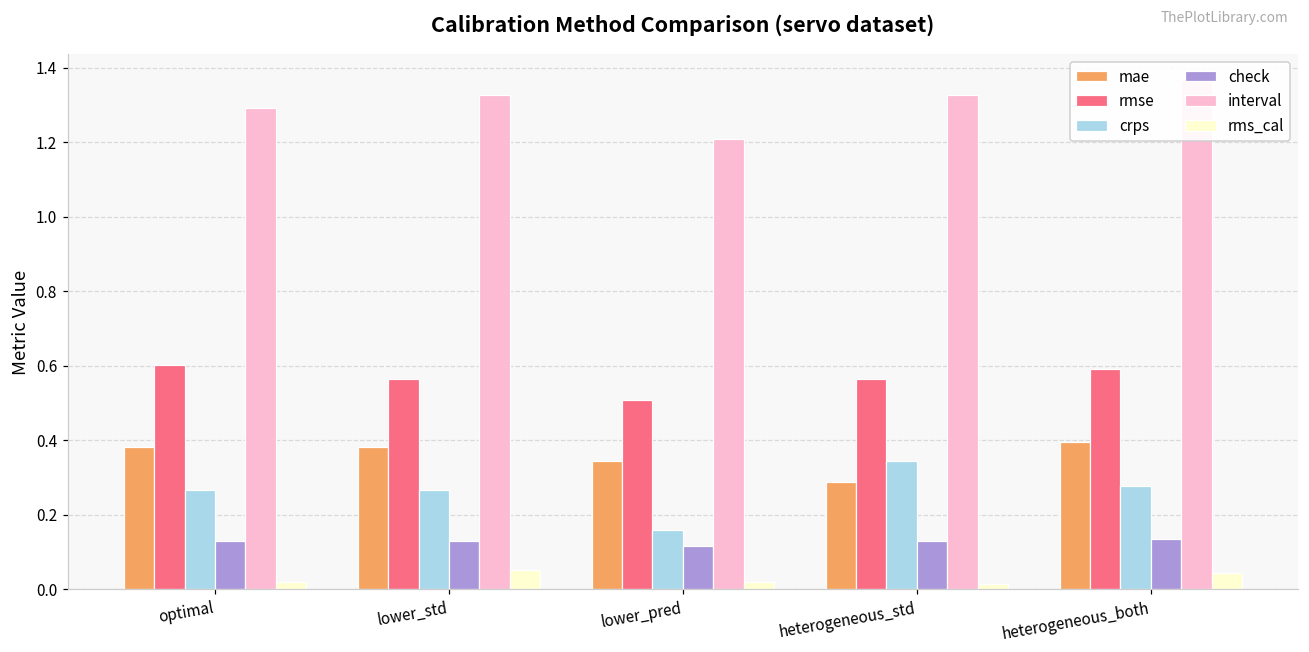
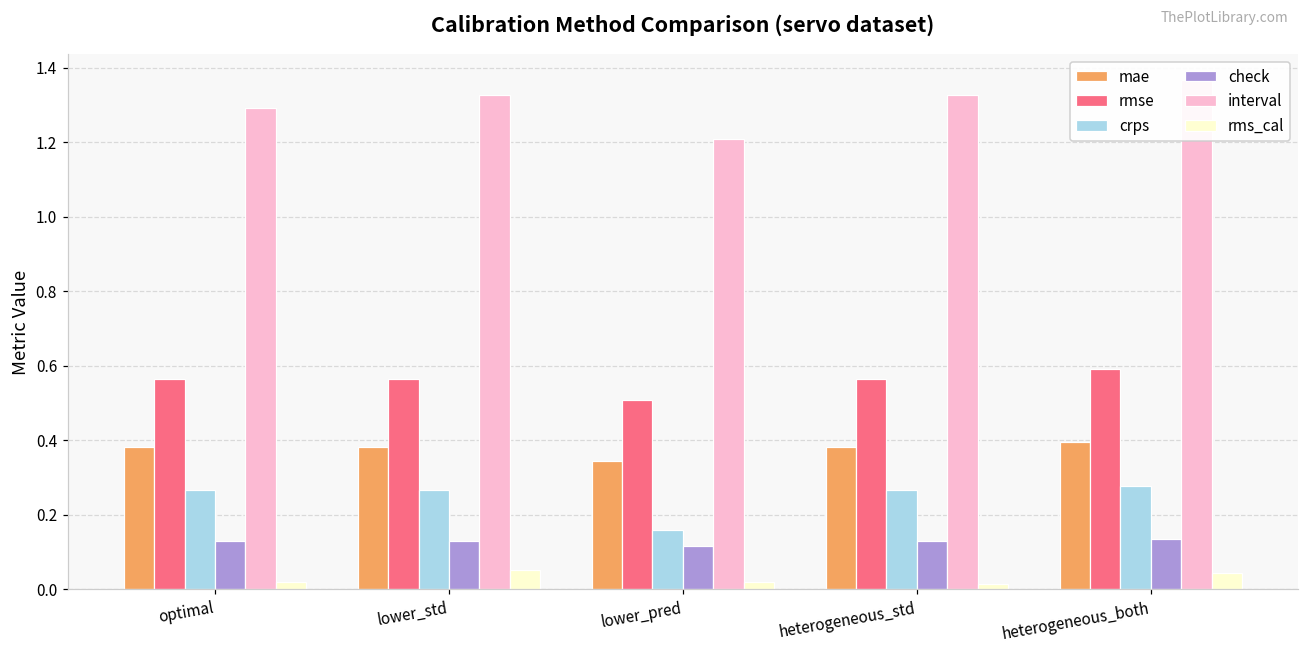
rmse, optimal: 0.60 -> 0.56
mae, heterogeneous_std: 0.29 -> 0.38
crps, heterogeneous_std: 0.34 -> 0.26
